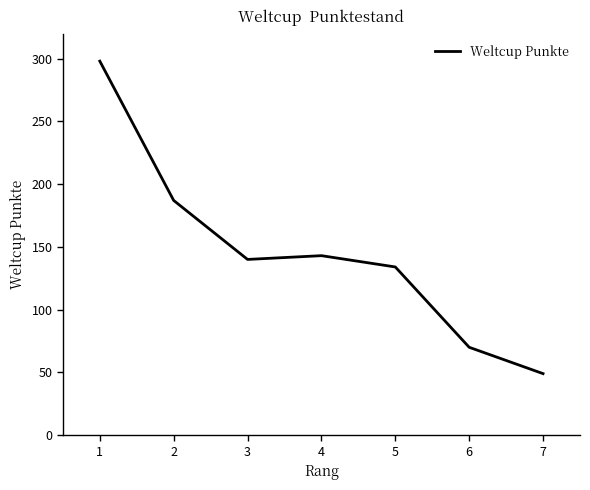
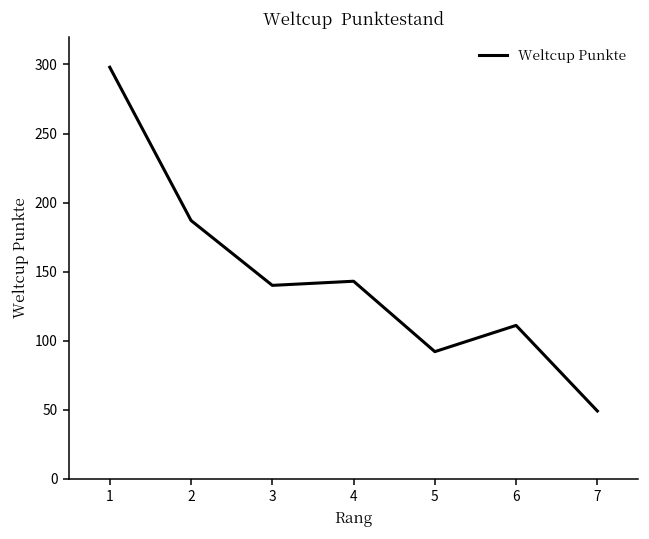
5: 134 -> 92
6: 70 -> 111
